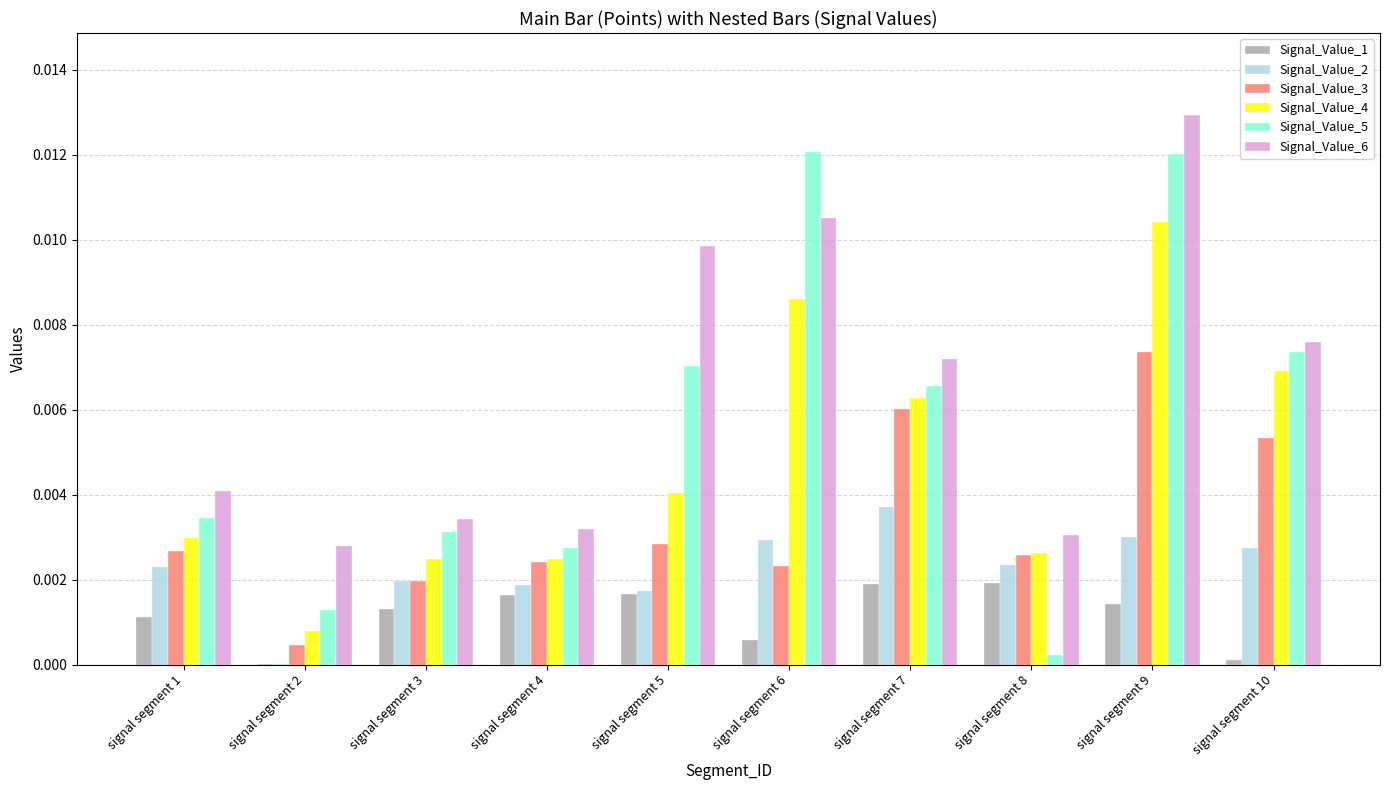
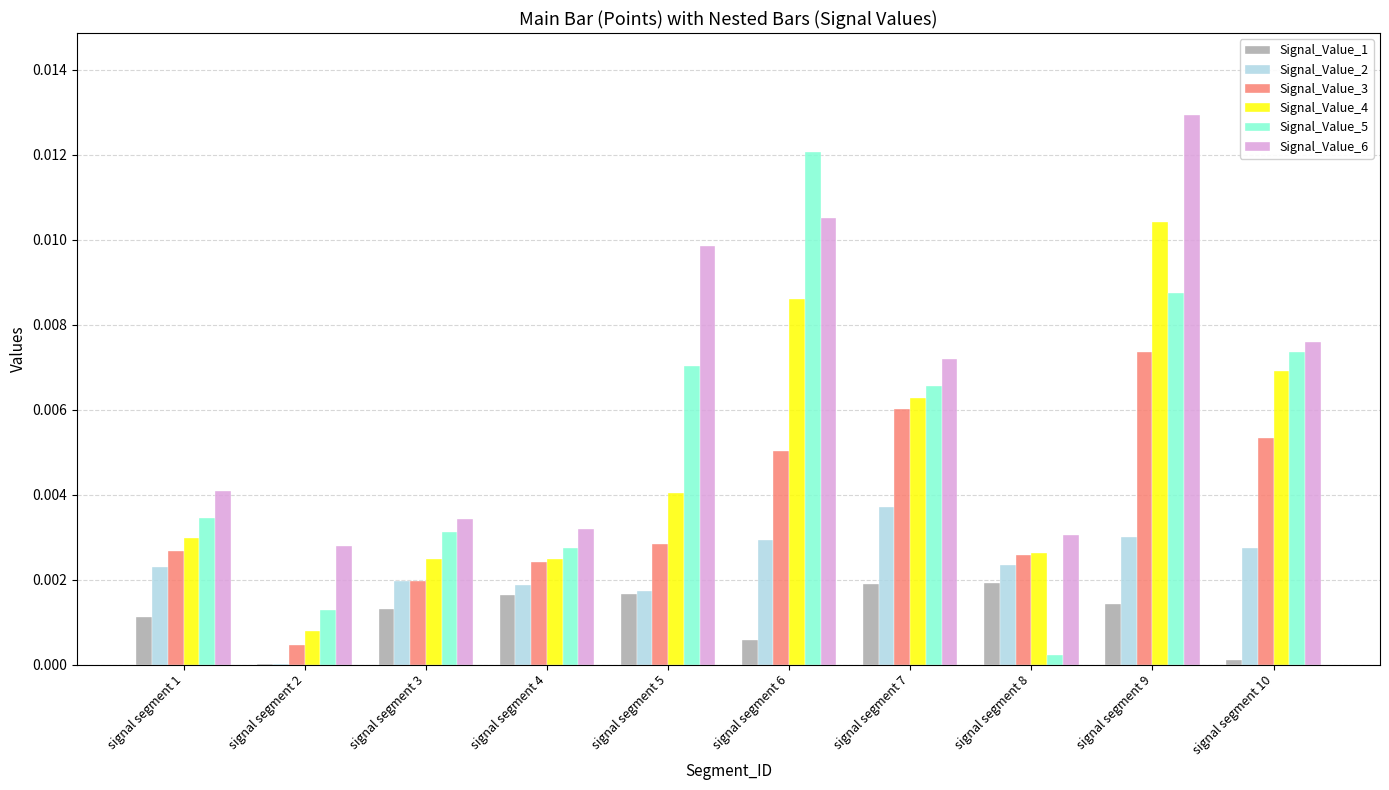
Signal_Value_3, signal segment 6: 0.0023 -> 0.0050
Signal_Value_5, signal segment 9: 0.0120 -> 0.0088
